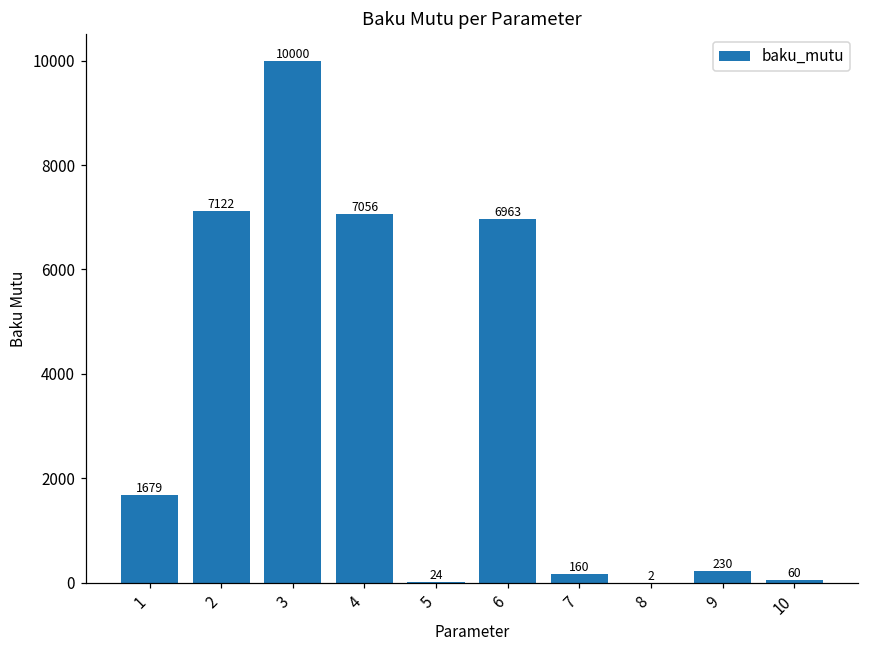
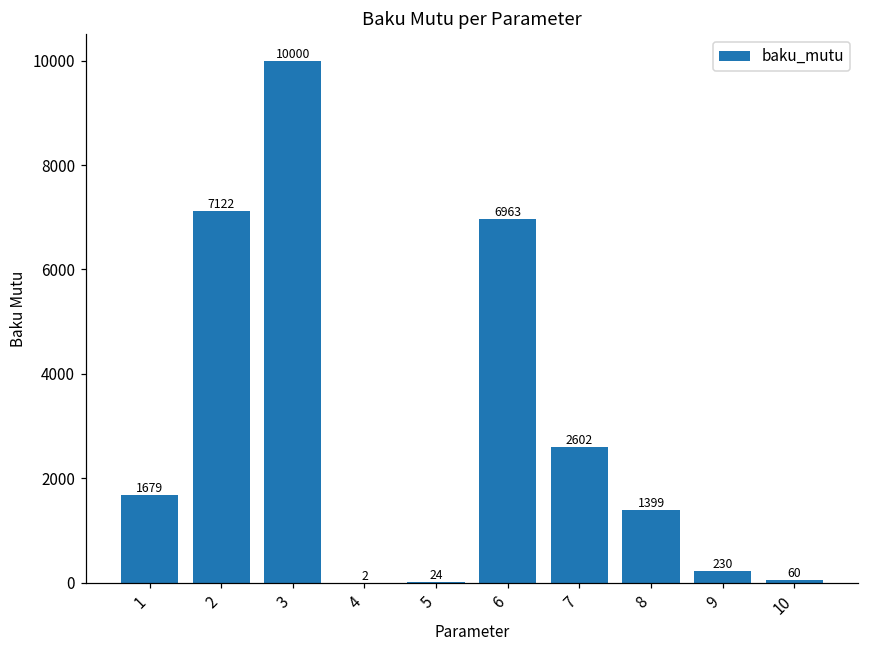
4: 7056 -> 2
7: 160 -> 2602
8: 2 -> 1399
